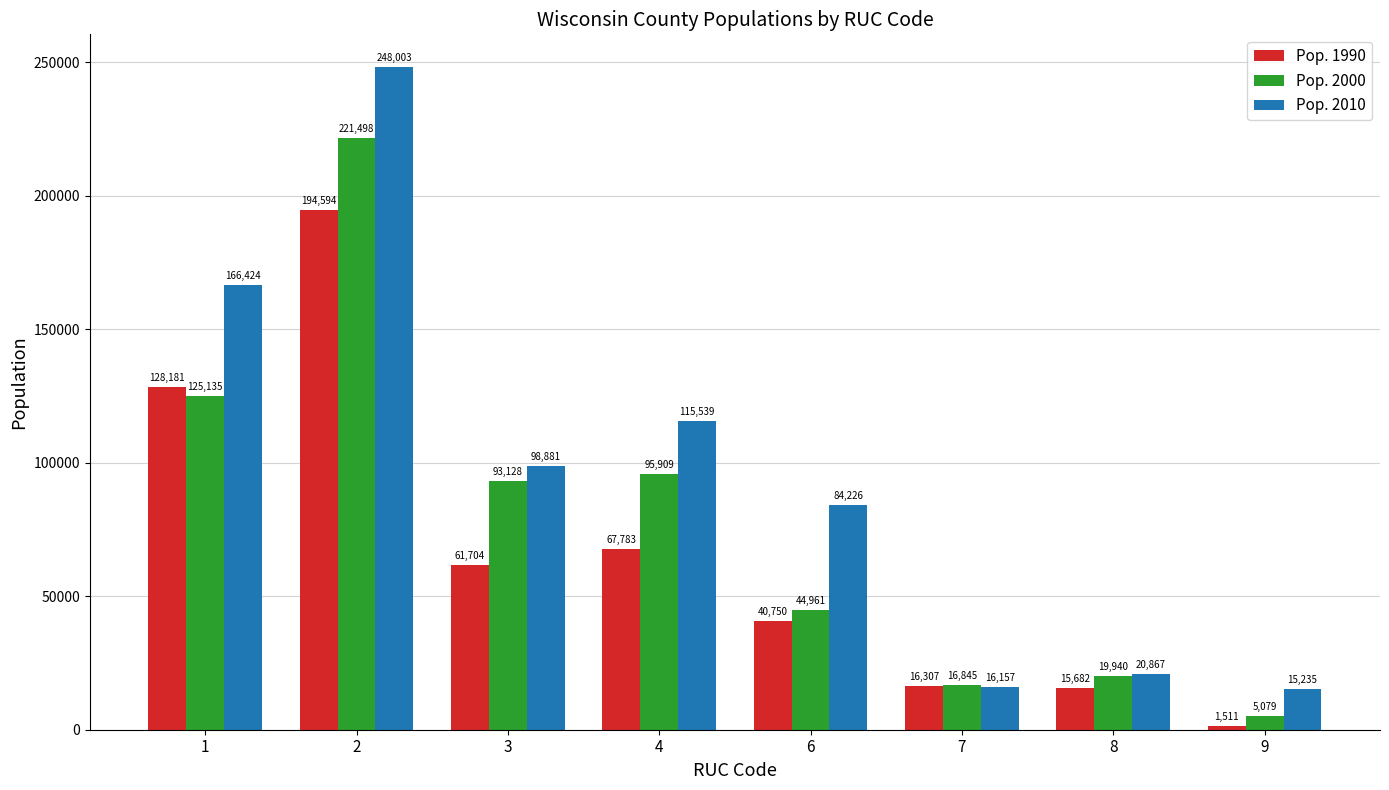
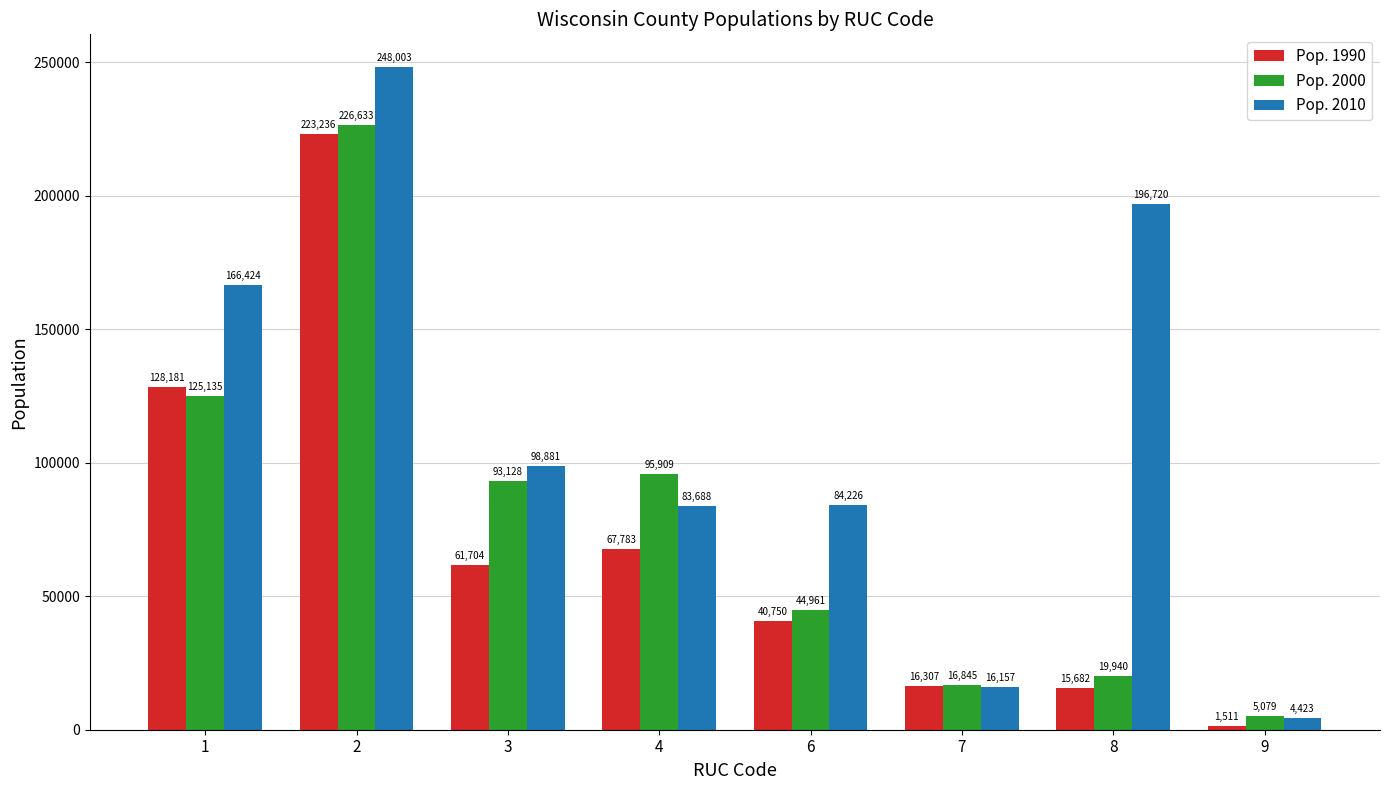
Pop. 1990, 2: 194,594 -> 223,236
Pop. 2000, 2: 221,498 -> 226,633
Pop. 2010, 4: 115,539 -> 83,688
Pop. 2010, 8: 20,867 -> 196,720
Pop. 2010, 9: 15,235 -> 4,423
